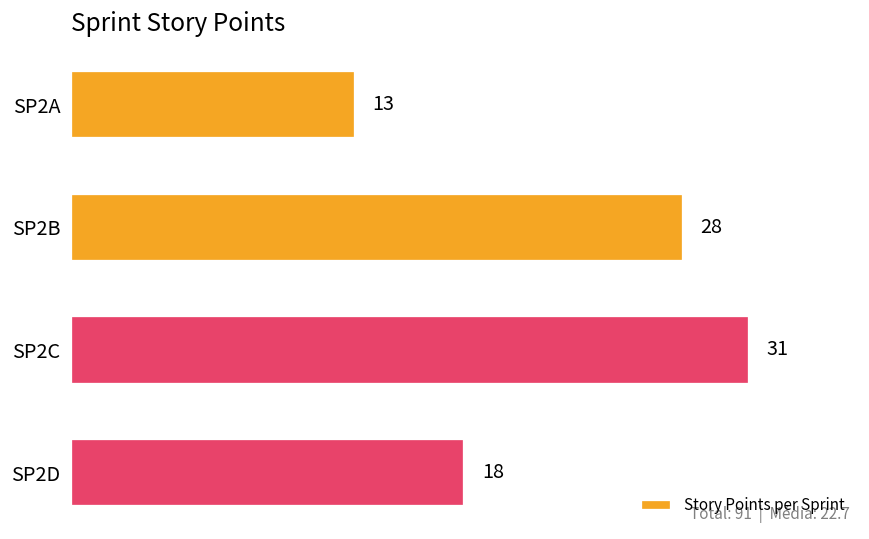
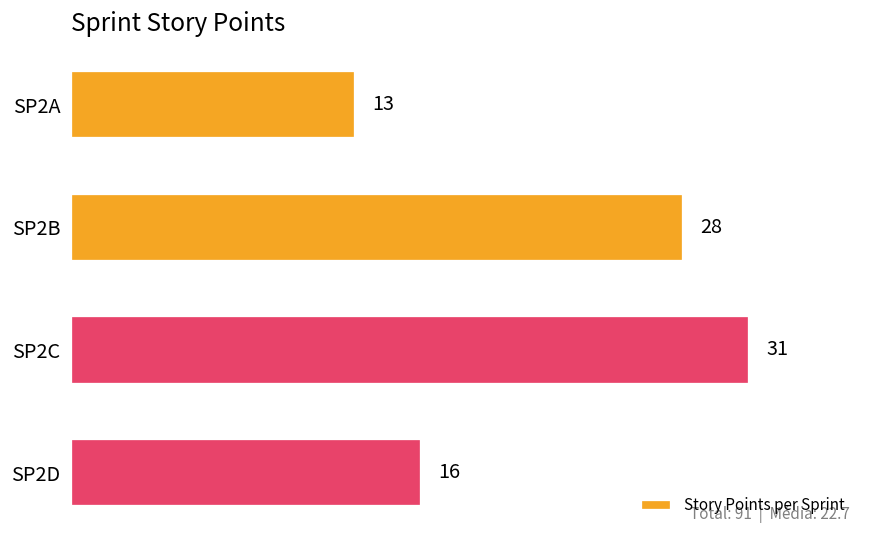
SP2D: 18 -> 16
